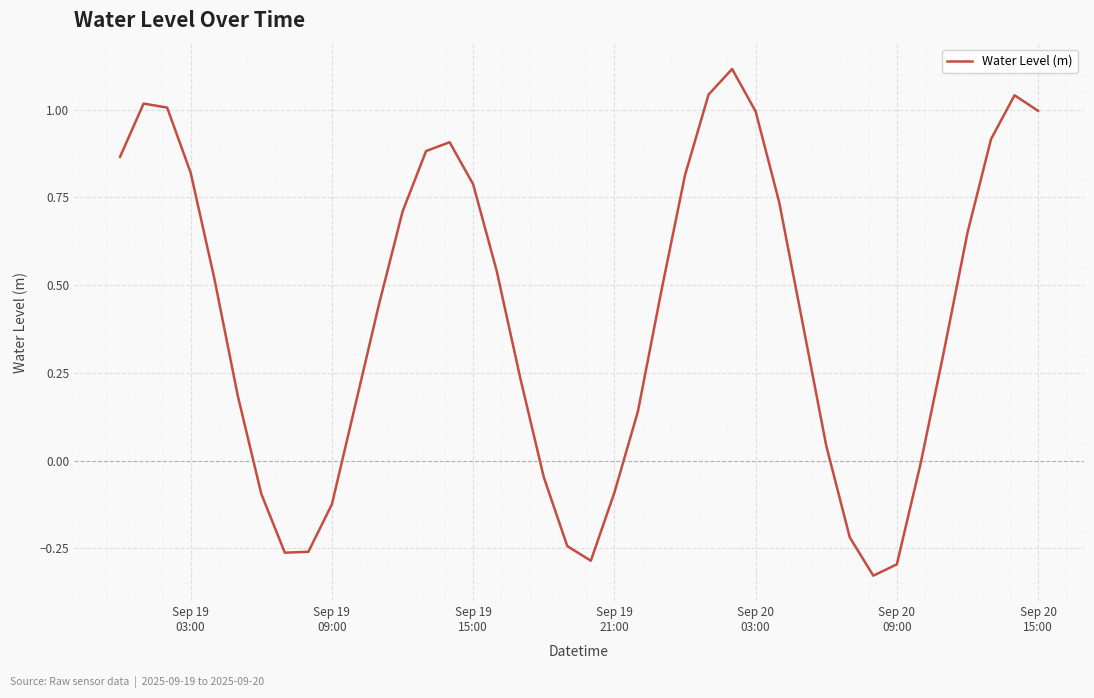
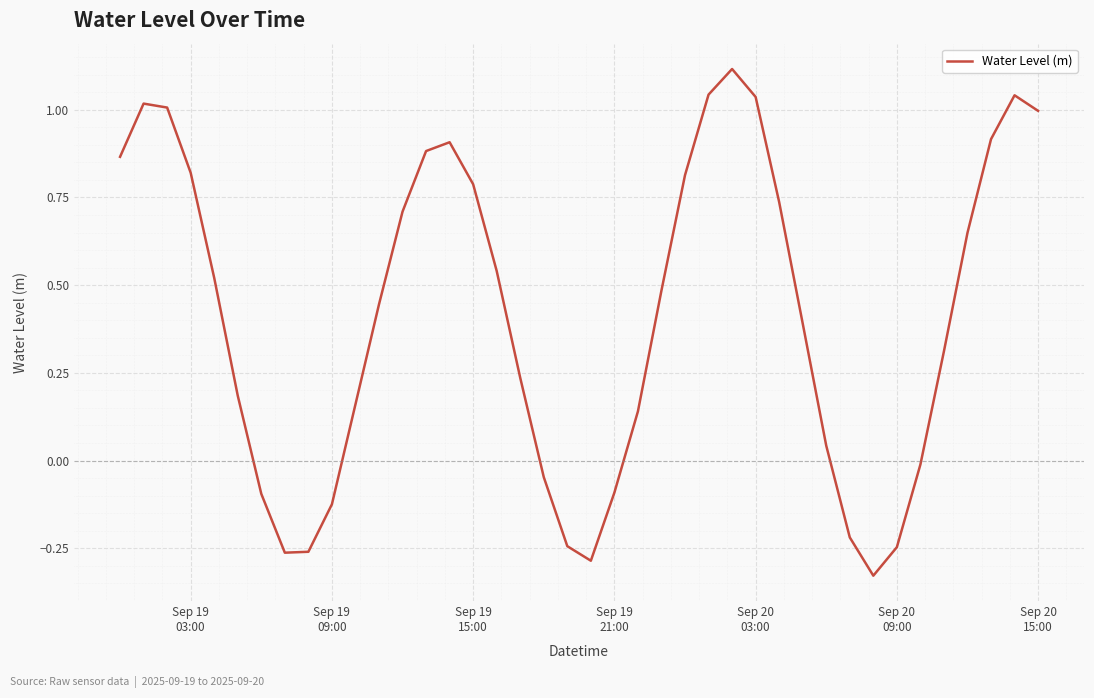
Sep 20 03:00: 1.00 -> 1.04
Sep 20 09:00: -0.30 -> -0.25
